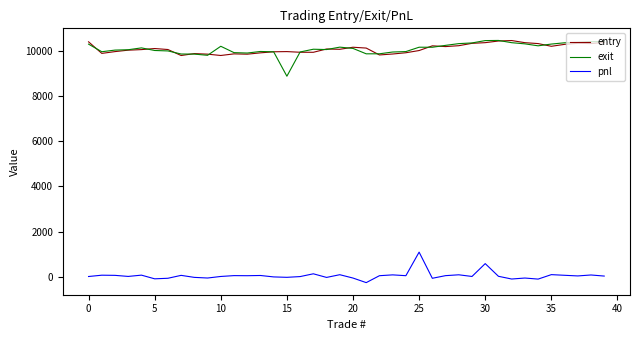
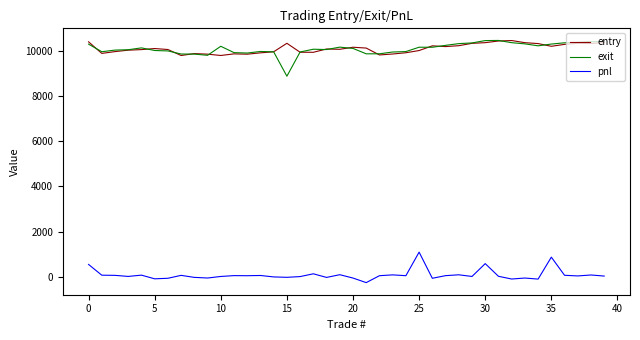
pnl, 0: 0 -> 500
entry, 15: 10000 -> 10300
pnl, 35: 100 -> 900
